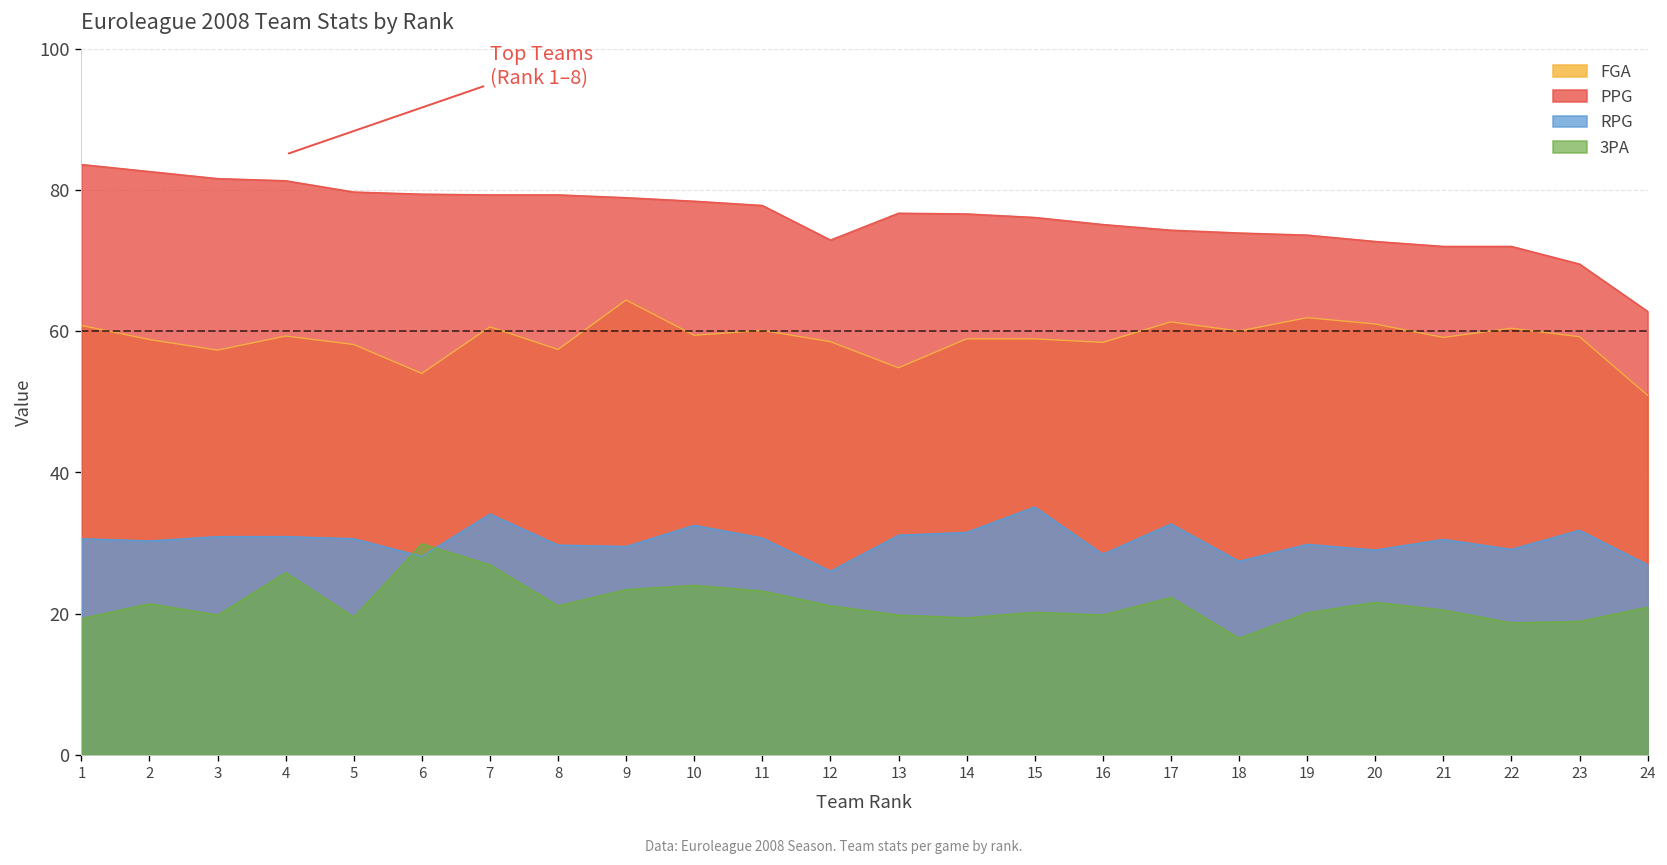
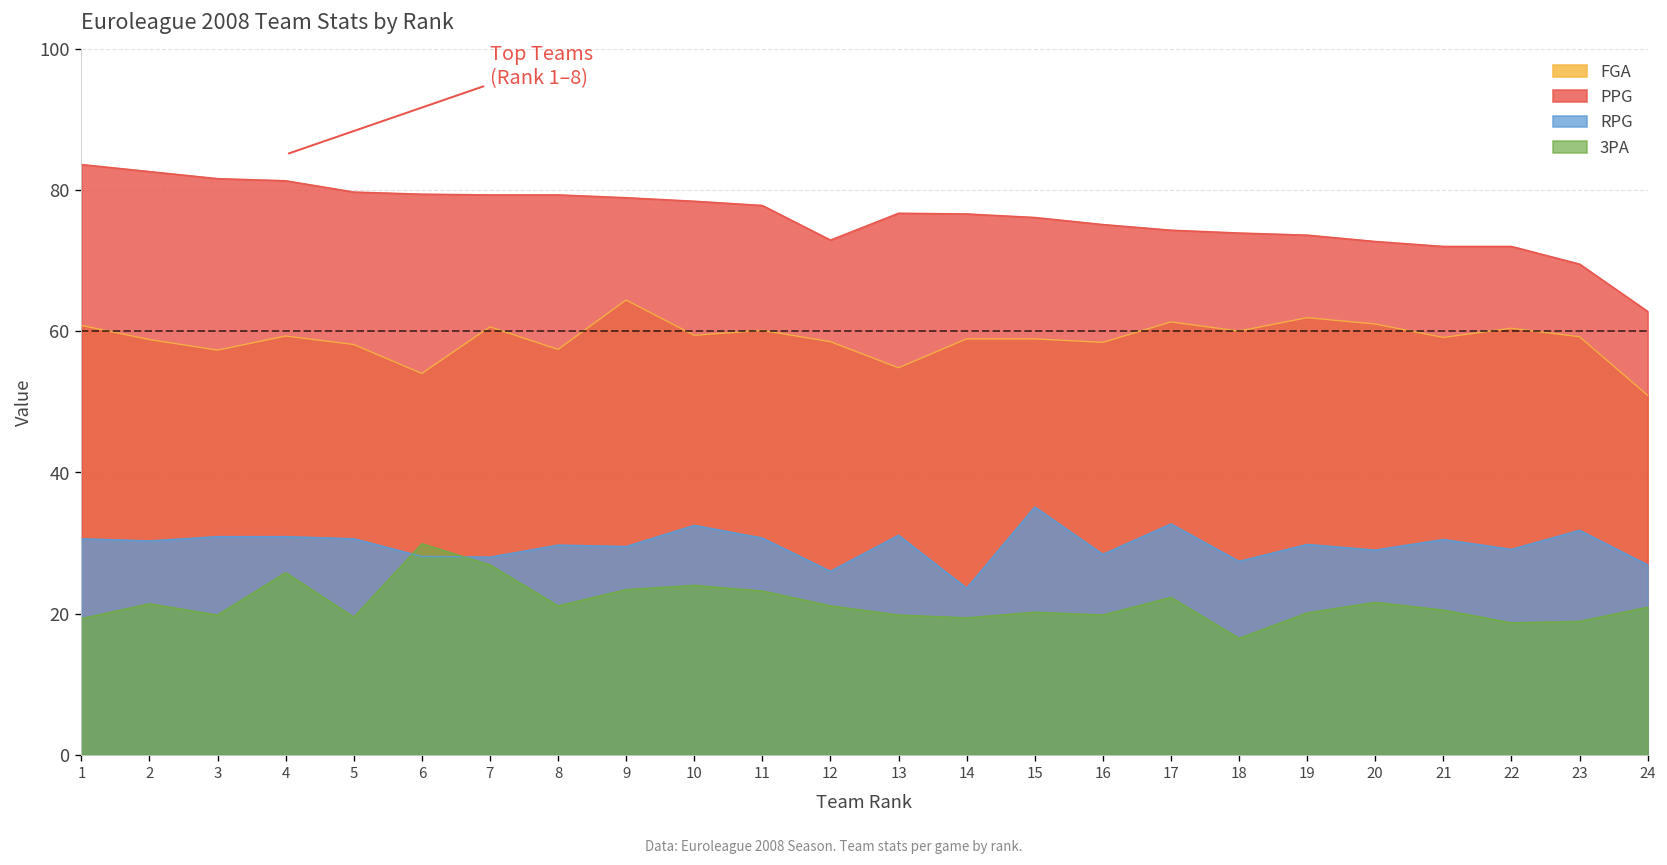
RPG, 7: 34 -> 28
RPG, 14: 32 -> 24
